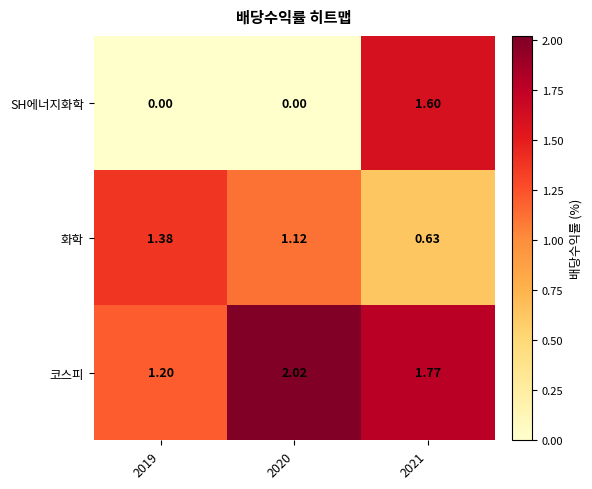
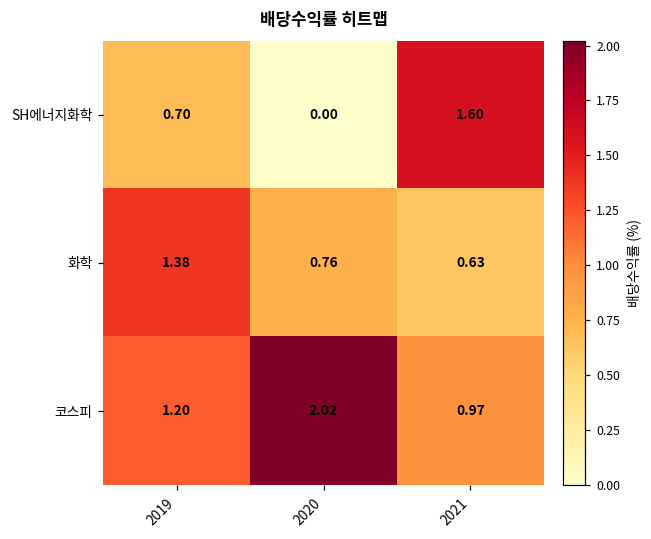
SH에너지화학, 2019: 0.00 -> 0.70
화학, 2020: 1.12 -> 0.76
코스피, 2021: 1.77 -> 0.97
